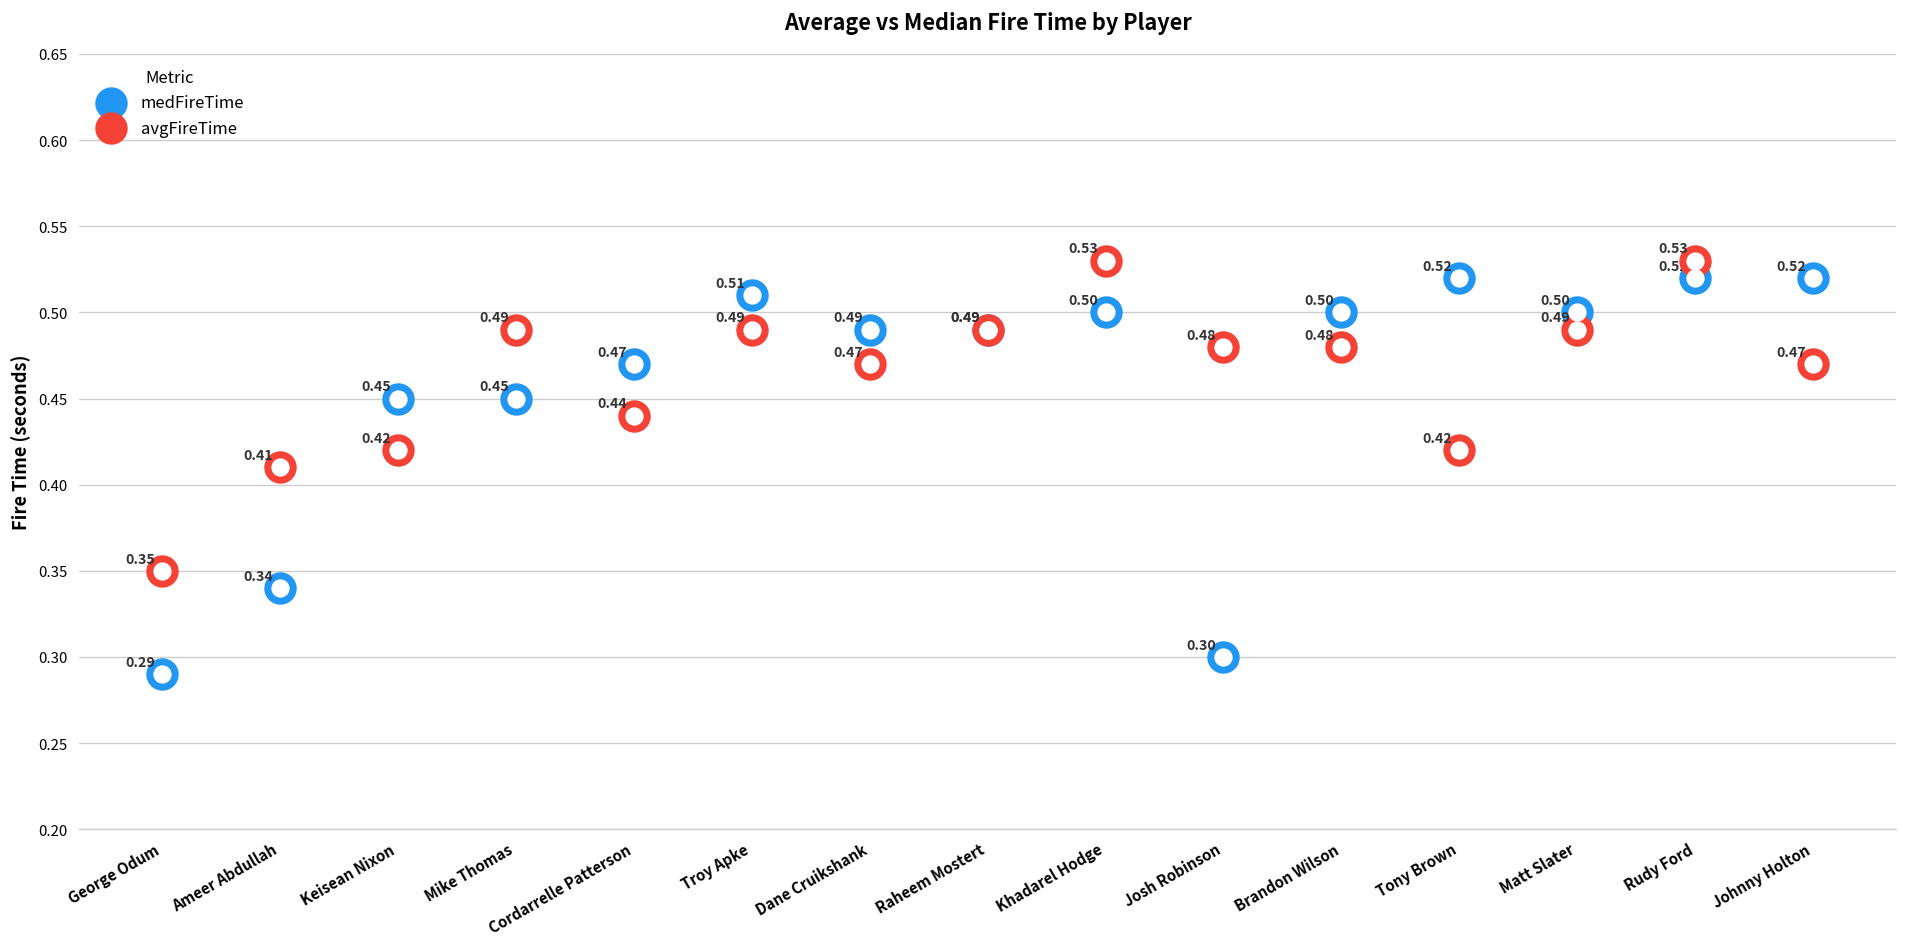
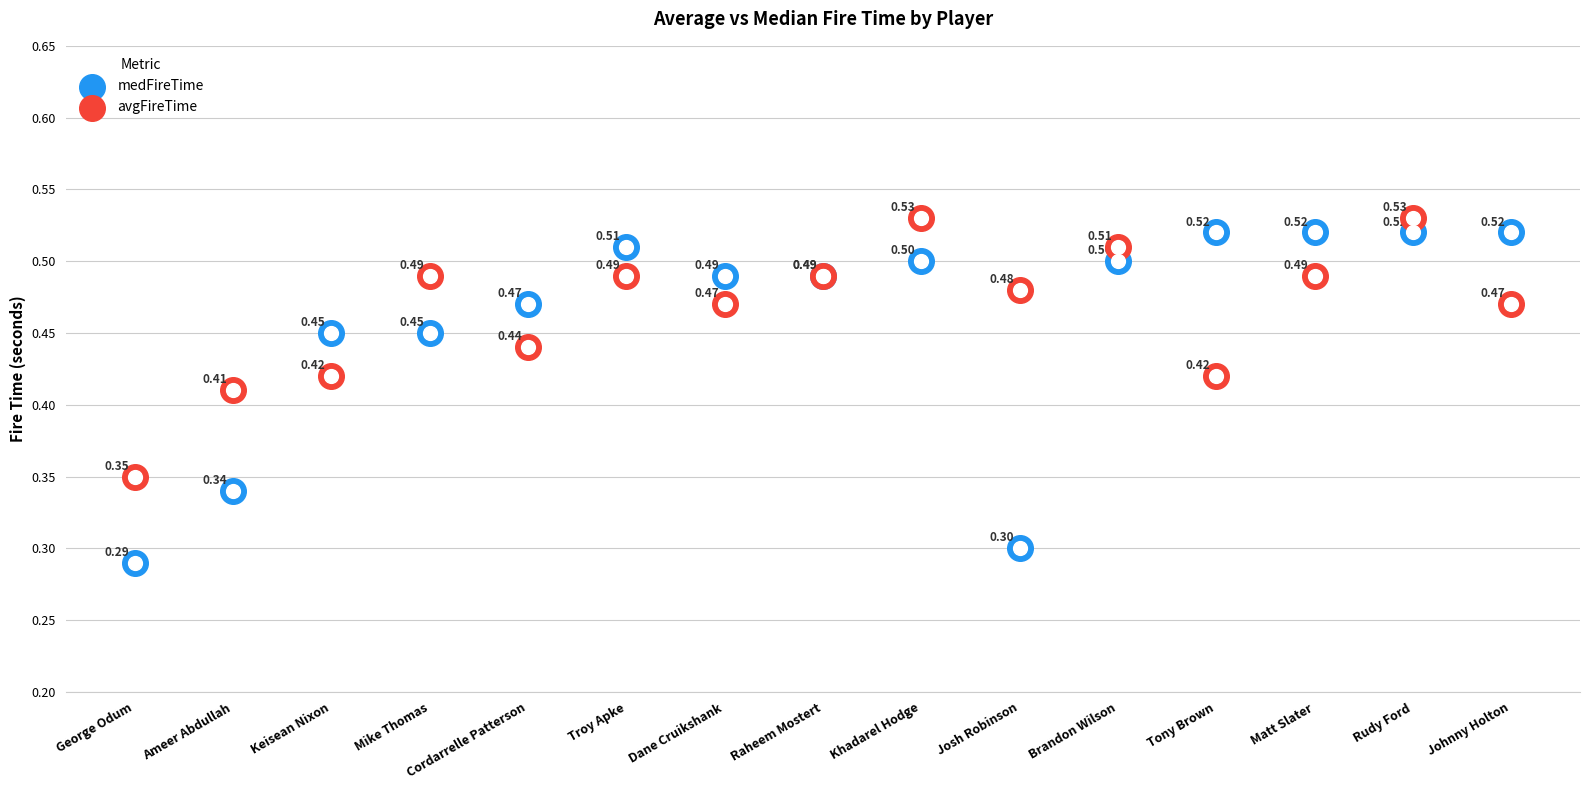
avgFireTime, Brandon Wilson: 0.48 -> 0.51
medFireTime, Matt Slater: 0.50 -> 0.52
